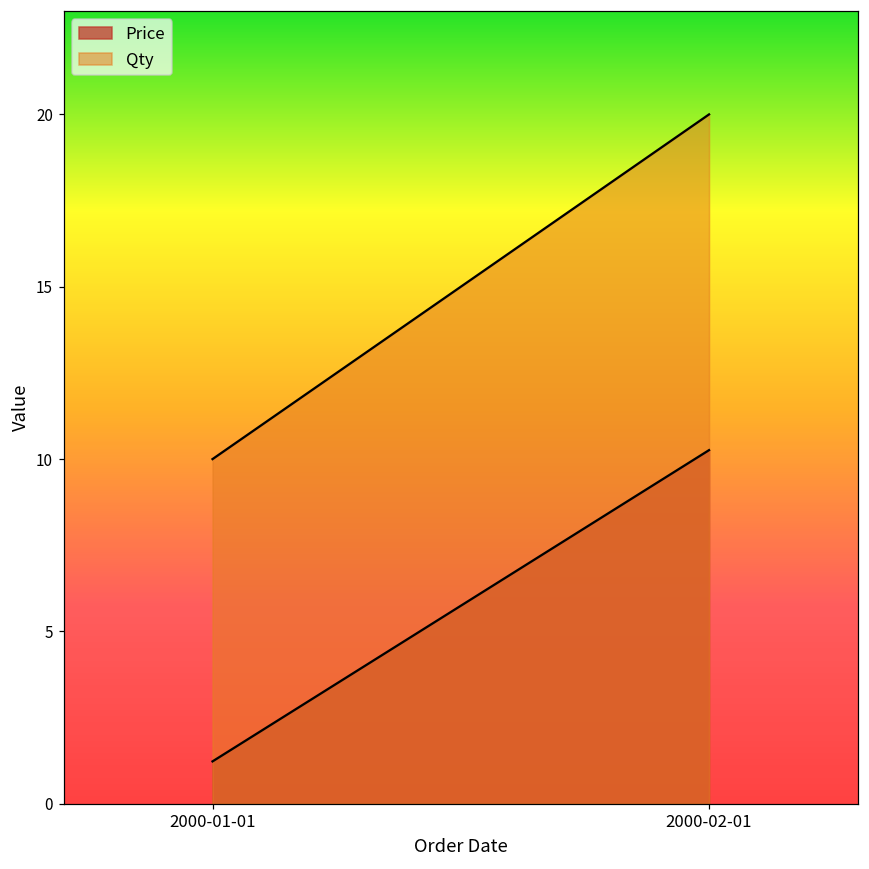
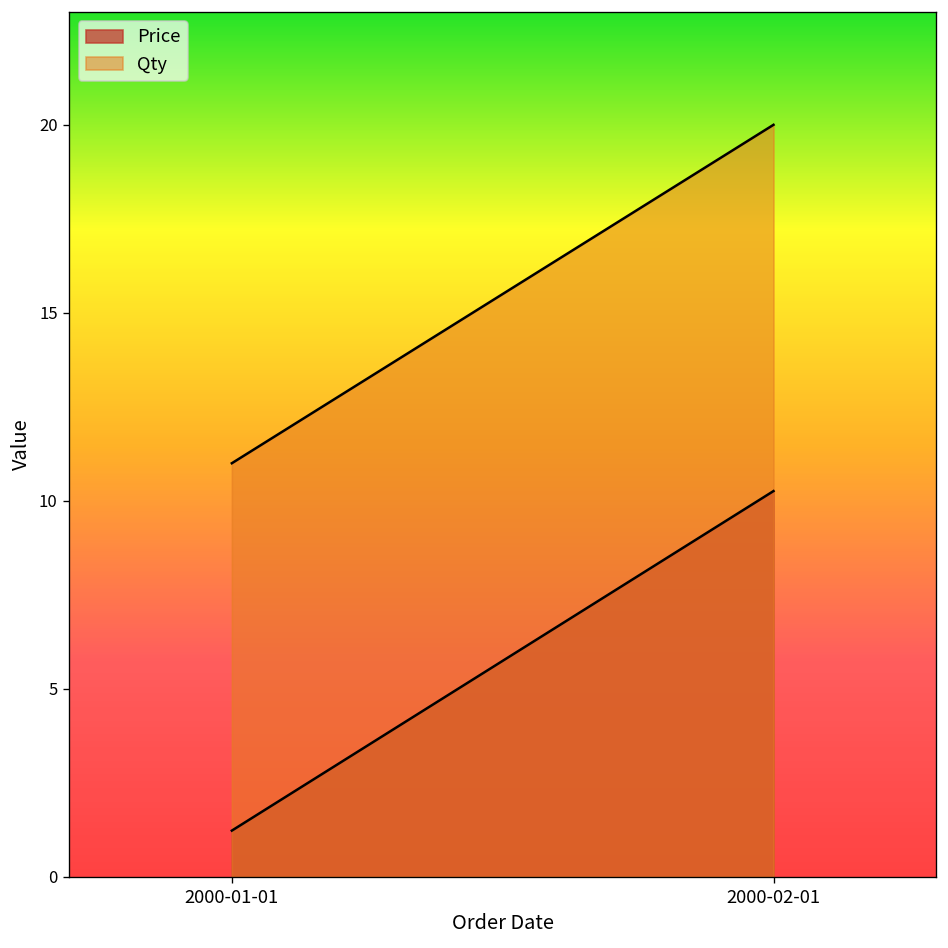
Qty, 2000-01-01: 10 -> 11
